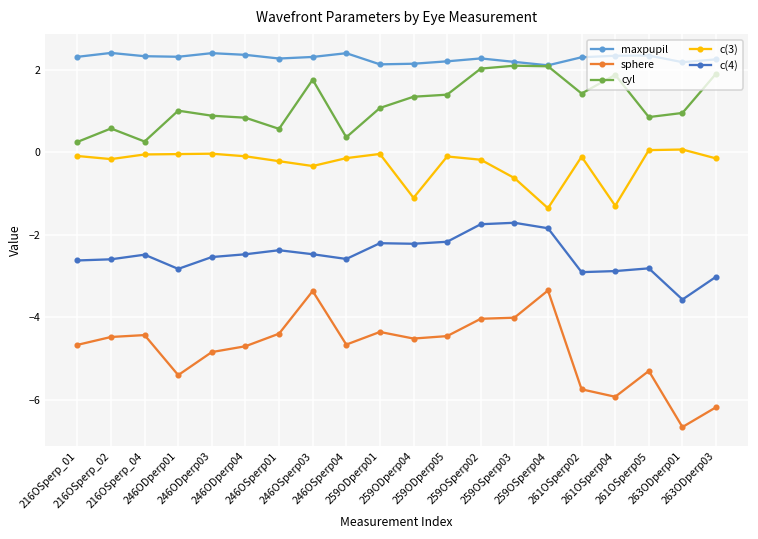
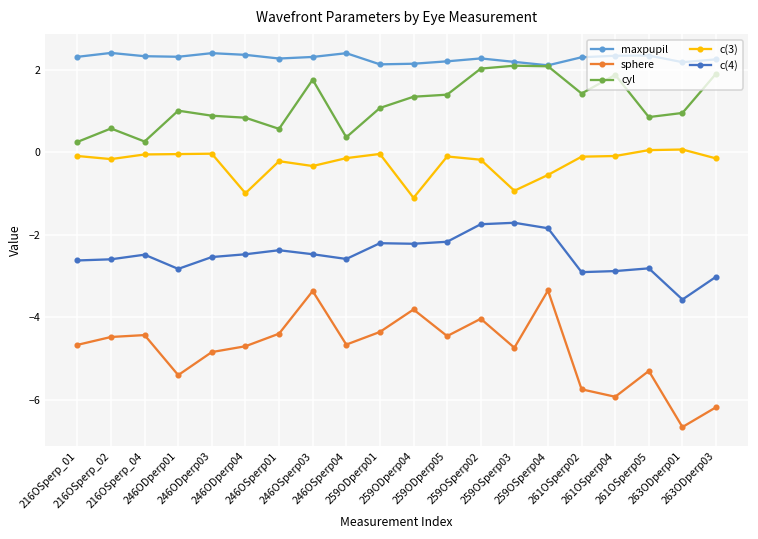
c(3), 246ODperp04: -0.1 -> -1.0
sphere, 259ODperp04: -4.5 -> -3.8
sphere, 259OSperp03: -4.0 -> -4.7
c(3), 259OSperp03: -0.6 -> -0.9
c(3), 259OSperp04: -1.4 -> -0.6
c(3), 261OSperp04: -1.3 -> -0.1
